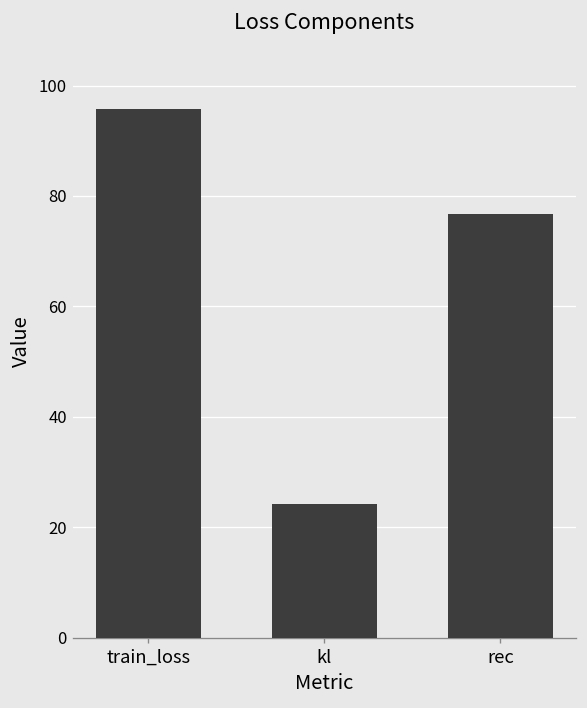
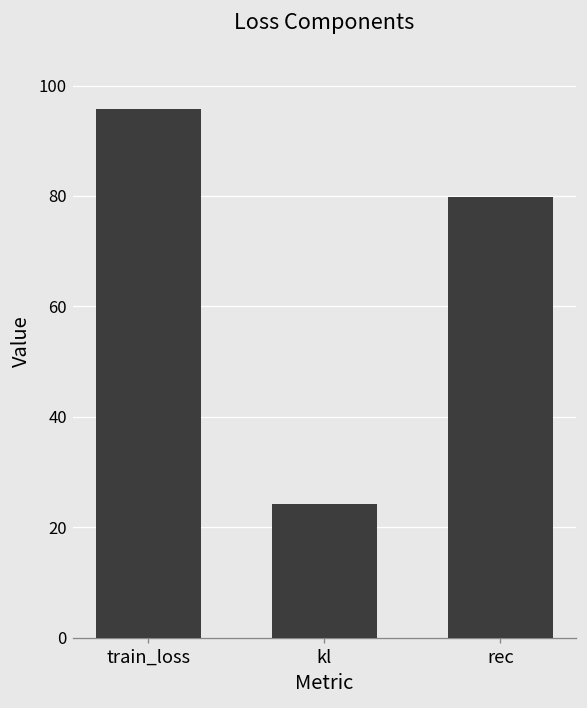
rec: 77 -> 80
